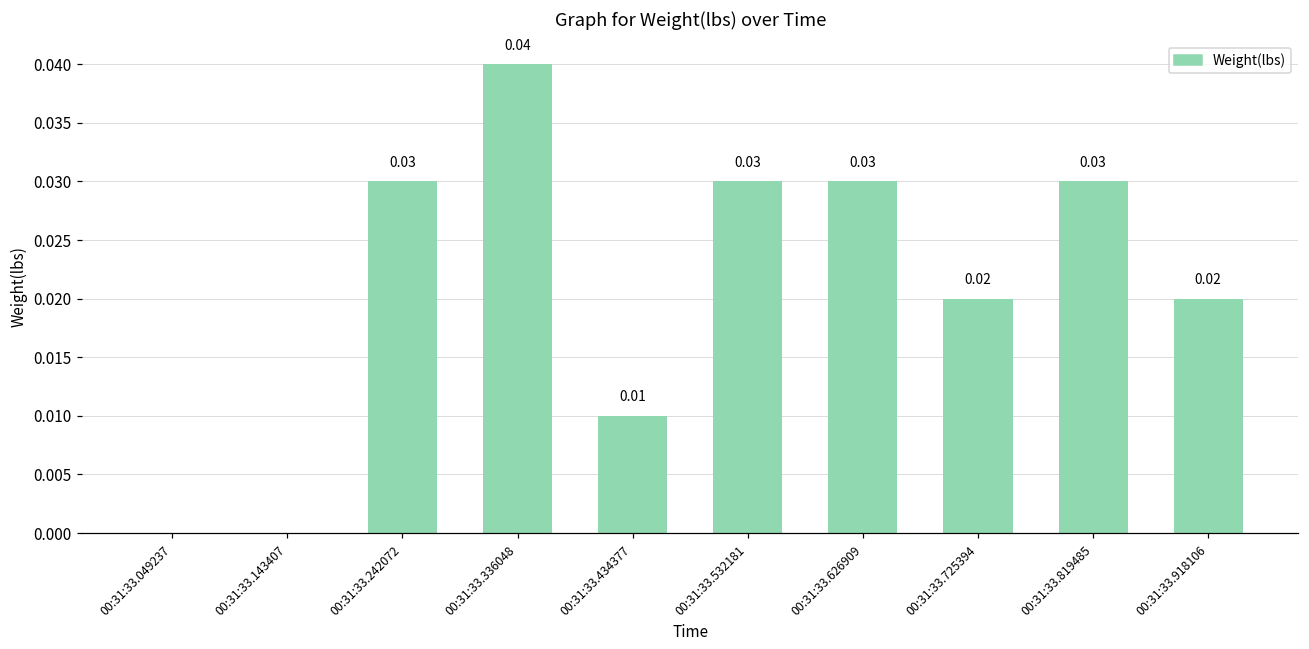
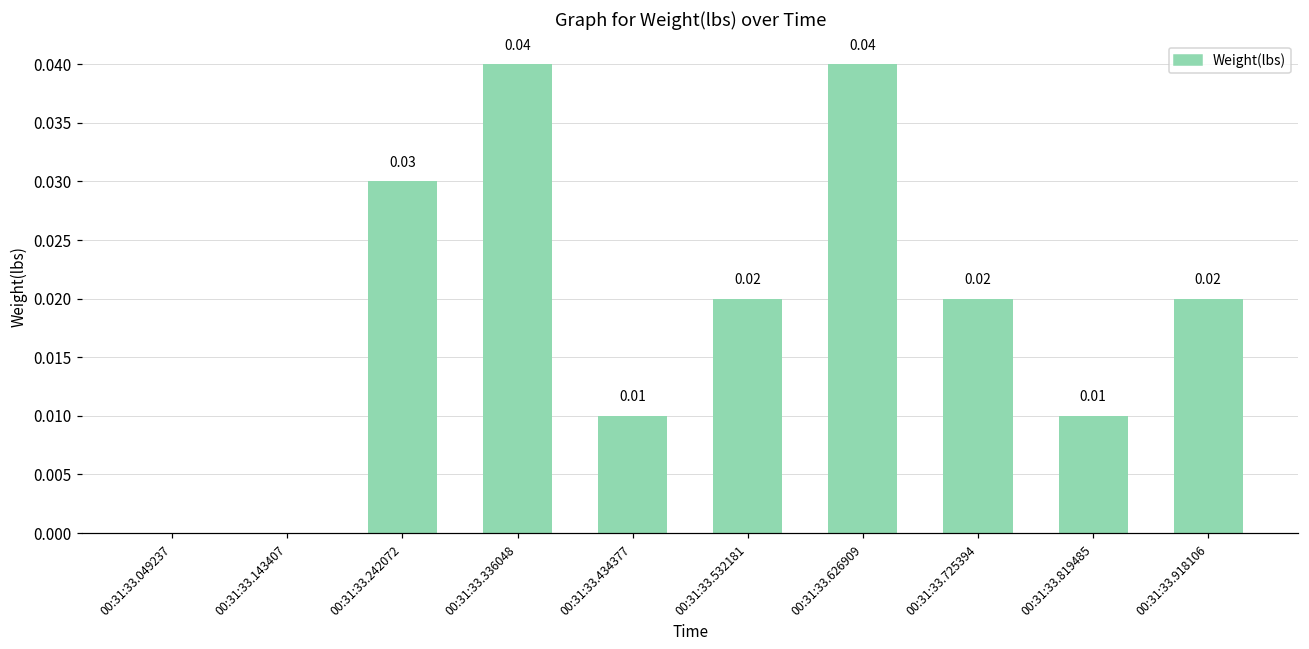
00:31:33.532181: 0.03 -> 0.02
00:31:33.626909: 0.03 -> 0.04
00:31:33.819485: 0.03 -> 0.01
